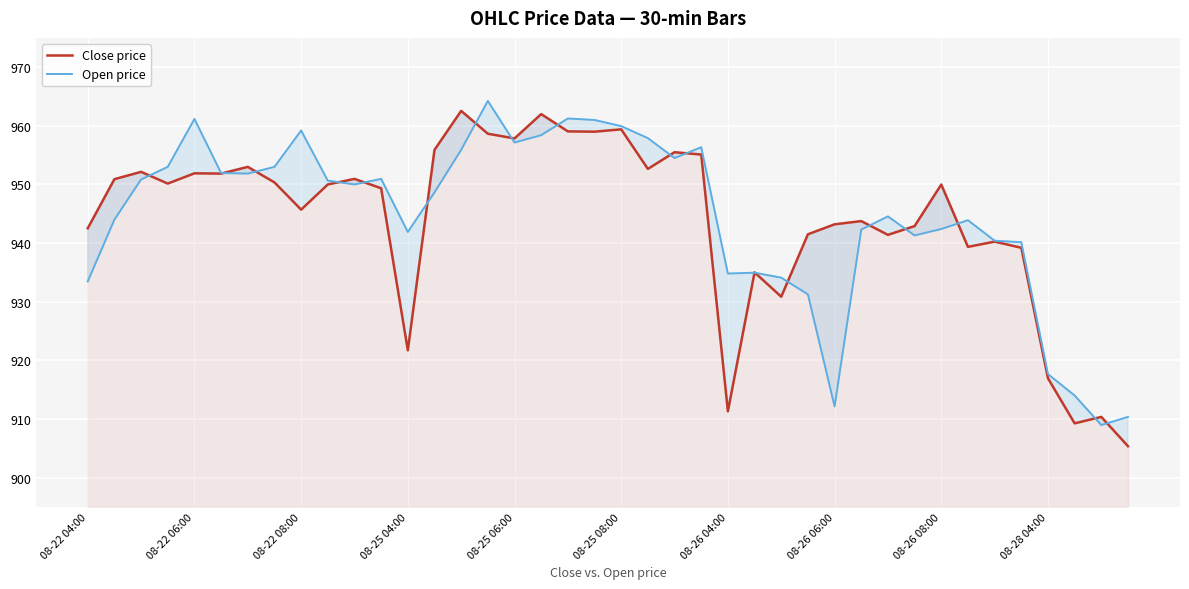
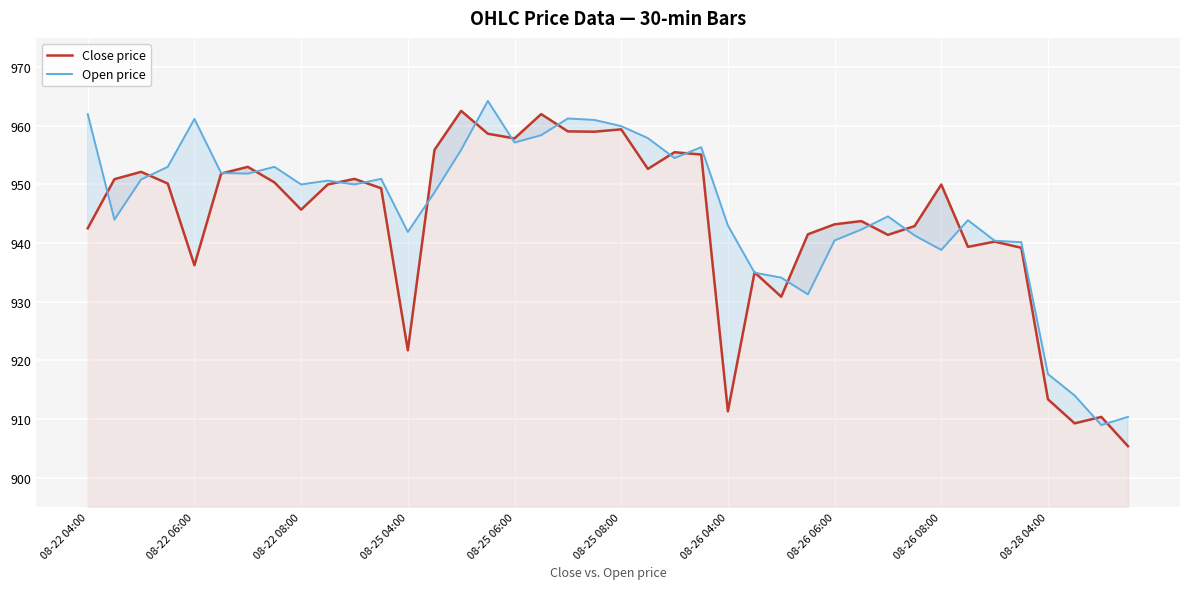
Open price, 08-22 04:00: 933 -> 962
Close price, 08-22 06:00: 952 -> 936
Open price, 08-22 08:00: 959 -> 950
Open price, 08-26 04:00: 935 -> 943
Open price, 08-26 06:00: 912 -> 940
Open price, 08-26 08:00: 942 -> 939
Close price, 08-28 04:00: 917 -> 913
